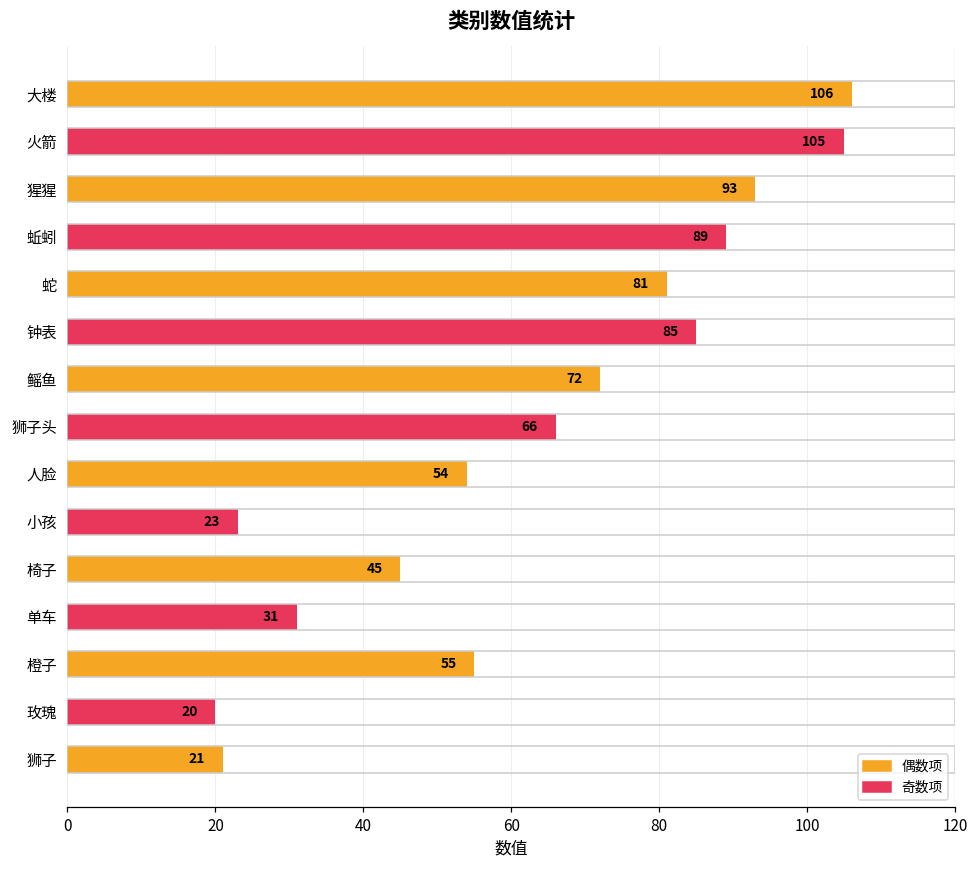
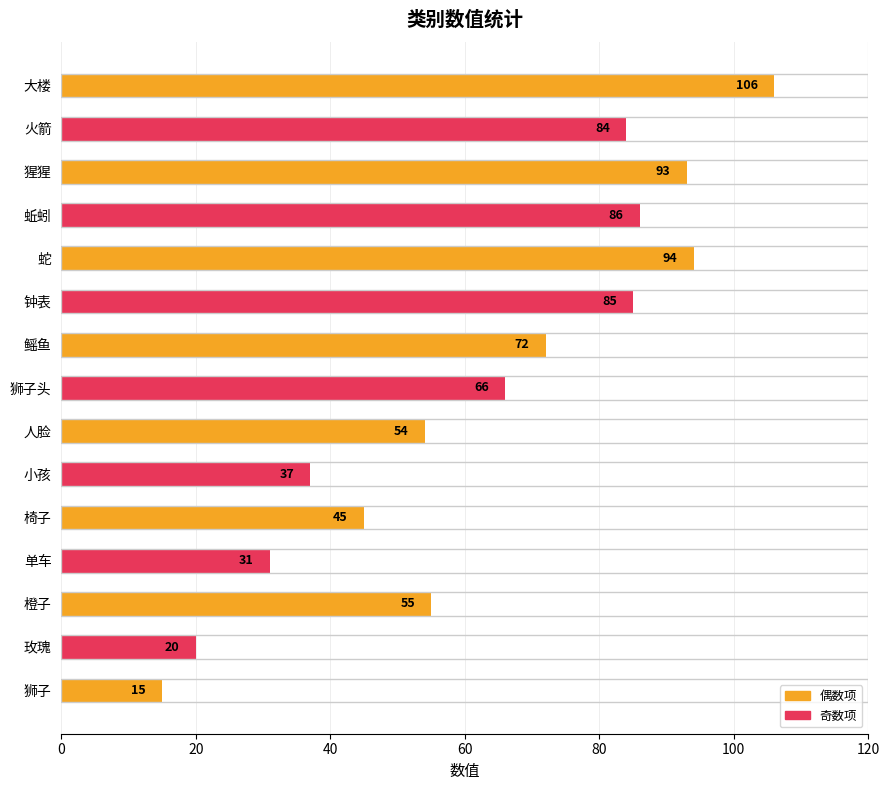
火箭: 105 -> 84
蚯蚓: 89 -> 86
蛇: 81 -> 94
小孩: 23 -> 37
狮子: 21 -> 15
